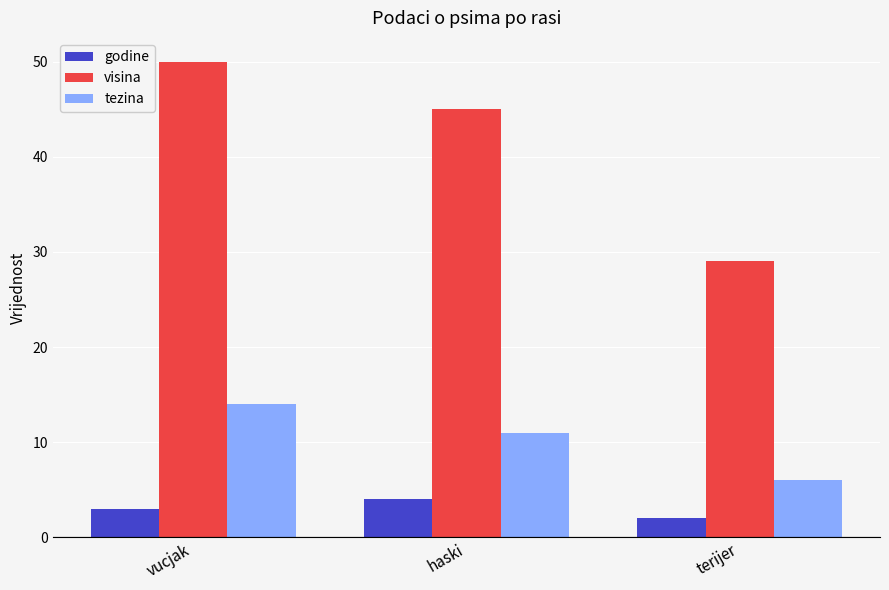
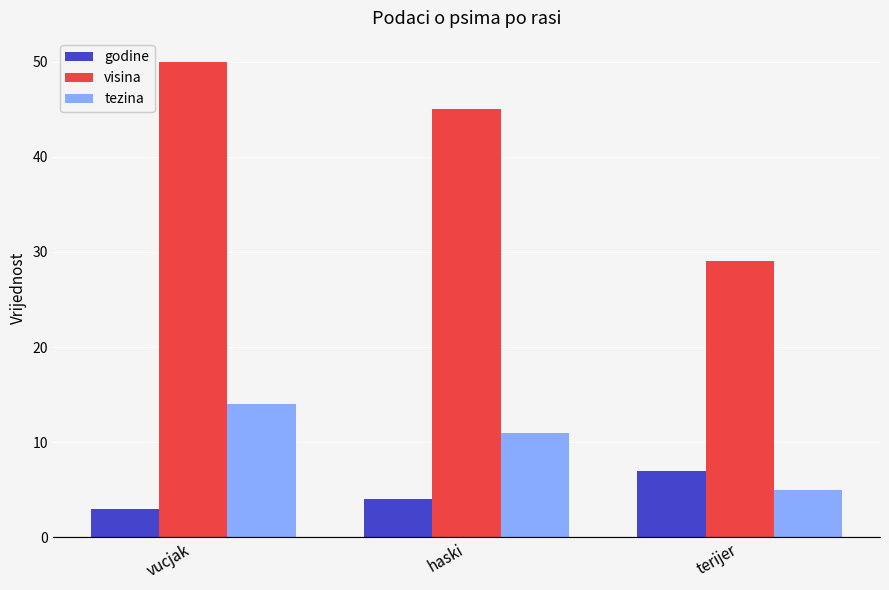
godine, terijer: 2 -> 7
tezina, terijer: 6 -> 5
